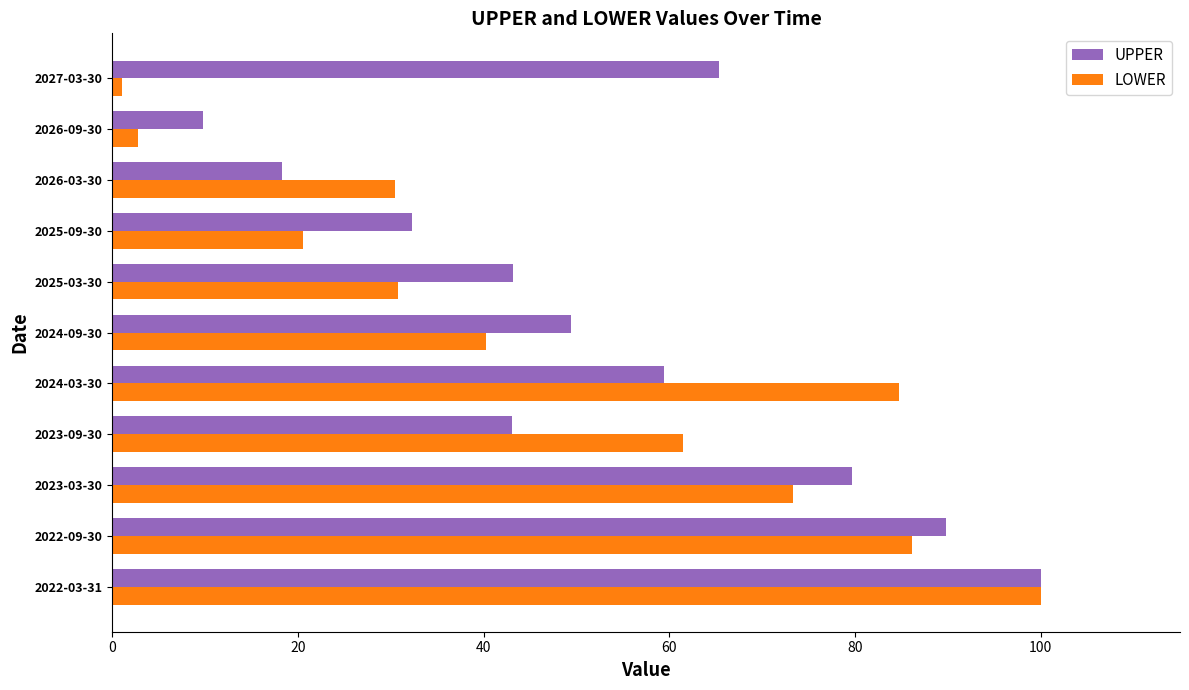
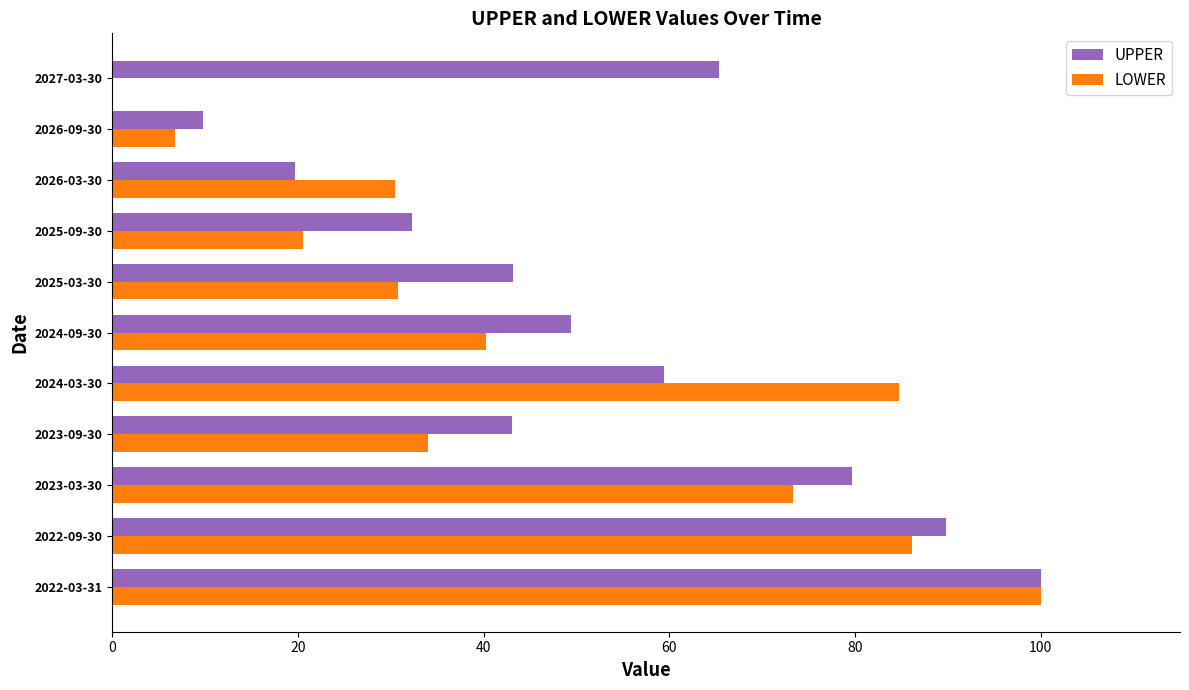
LOWER, 2027-03-30: 1 -> 0
LOWER, 2026-09-30: 3 -> 7
UPPER, 2026-03-30: 18 -> 20
LOWER, 2023-09-30: 61 -> 34
